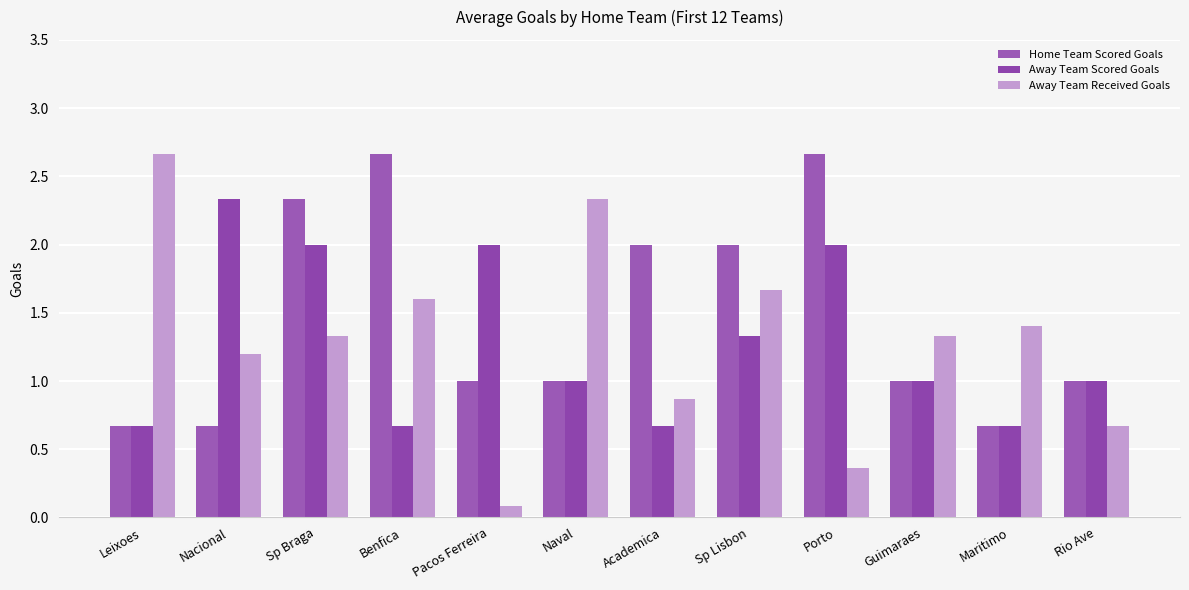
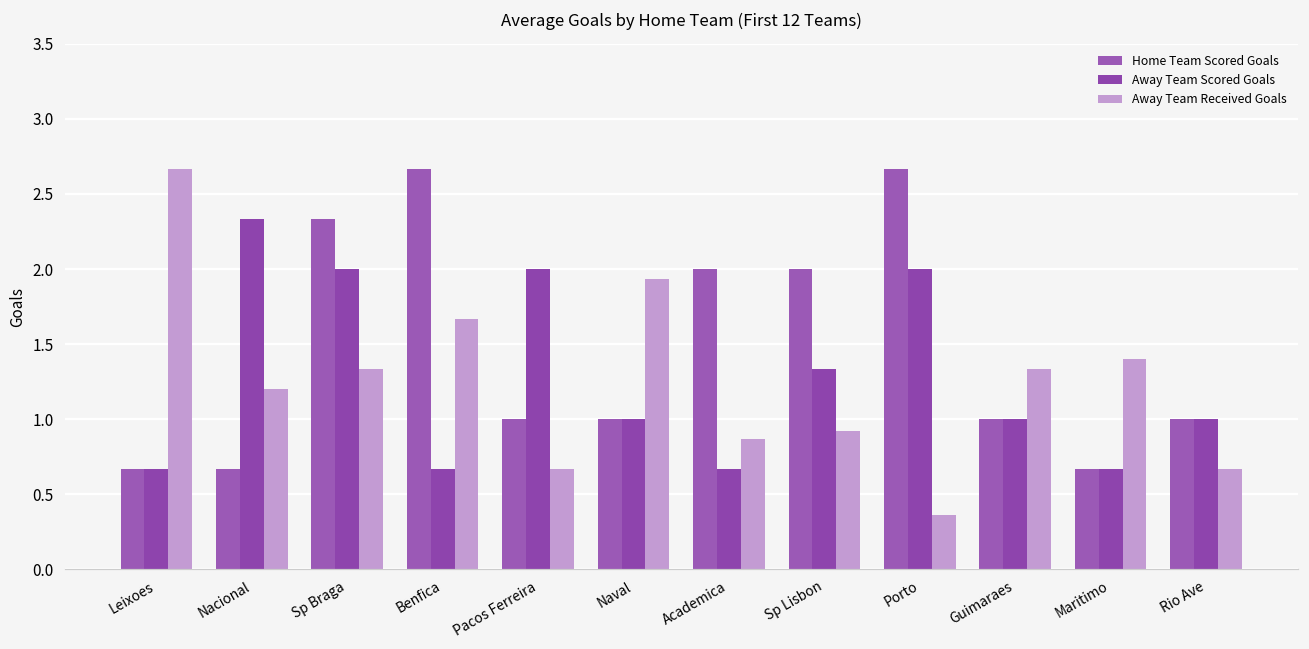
Away Team Received Goals, Benfica: 1.60 -> 1.67
Away Team Received Goals, Pacos Ferreira: 0.09 -> 0.67
Away Team Received Goals, Naval: 2.33 -> 1.93
Away Team Received Goals, Sp Lisbon: 1.67 -> 0.92
